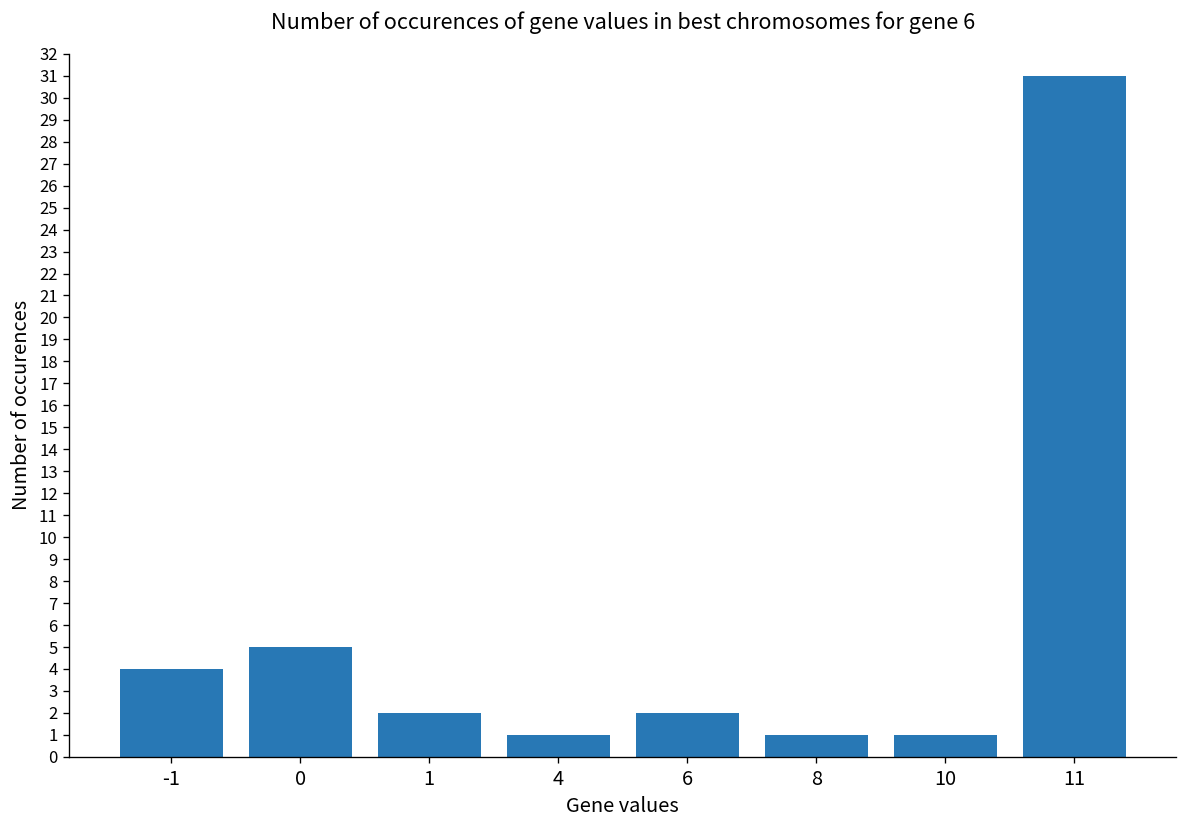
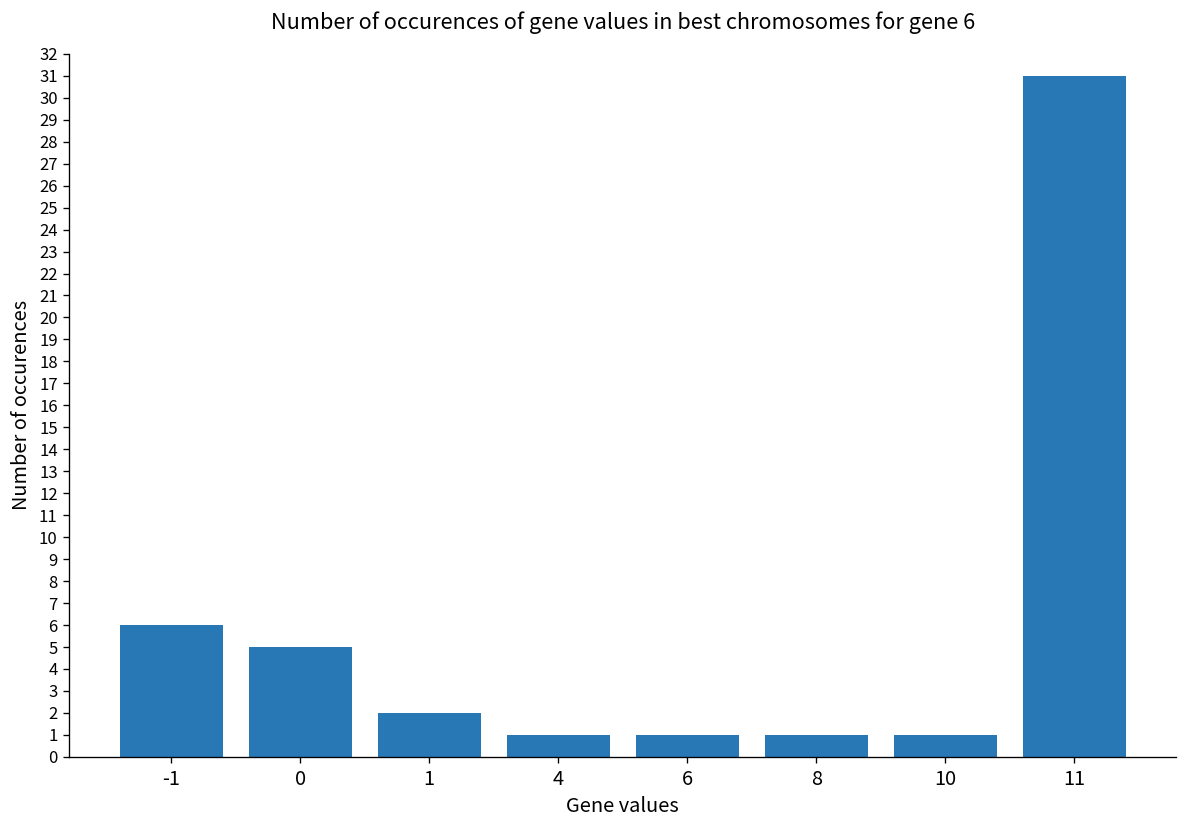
-1: 4 -> 6
6: 2 -> 1
